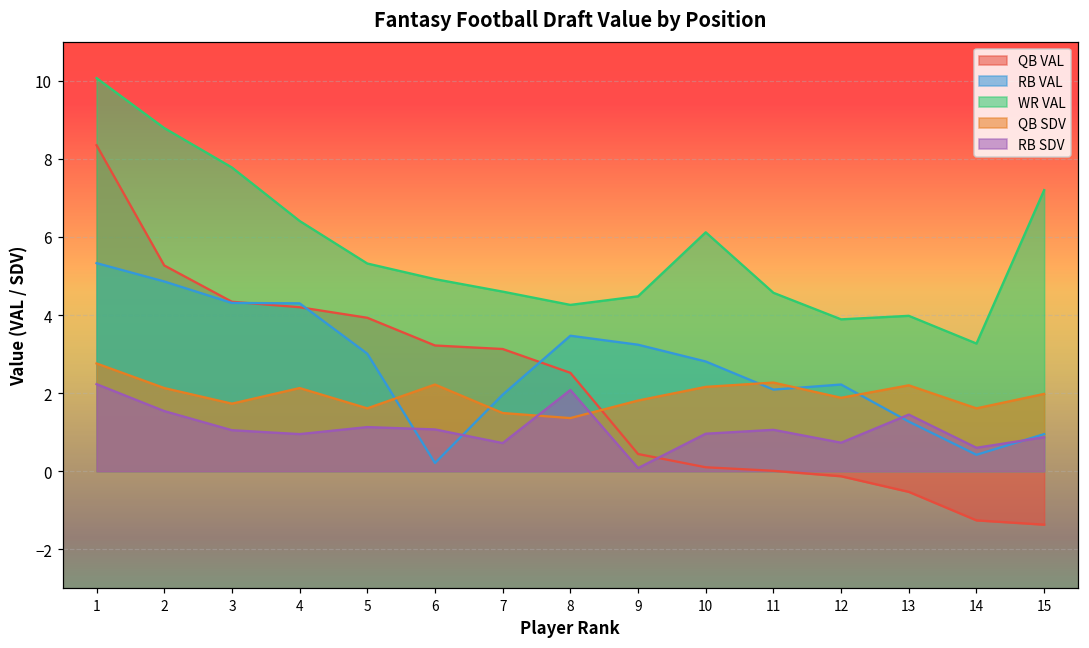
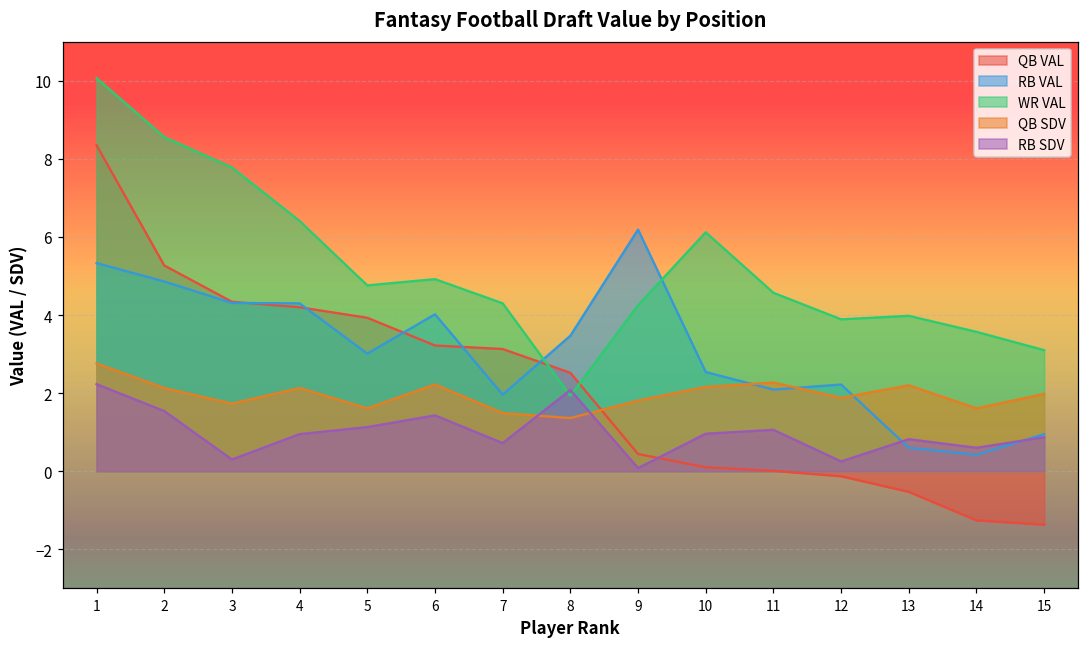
WR VAL, 2: 8.8 -> 8.6
RB SDV, 3: 1.1 -> 0.3
WR VAL, 5: 5.3 -> 4.8
RB VAL, 6: 0.2 -> 4.0
RB SDV, 6: 1.1 -> 1.4
WR VAL, 7: 4.6 -> 4.3
WR VAL, 8: 4.3 -> 1.9
RB VAL, 9: 3.2 -> 6.2
WR VAL, 9: 4.5 -> 4.3
RB VAL, 10: 2.8 -> 2.5
RB SDV, 12: 0.7 -> 0.3
RB VAL, 13: 1.3 -> 0.6
RB SDV, 13: 1.5 -> 0.8
WR VAL, 14: 3.3 -> 3.6
WR VAL, 15: 7.2 -> 3.1
